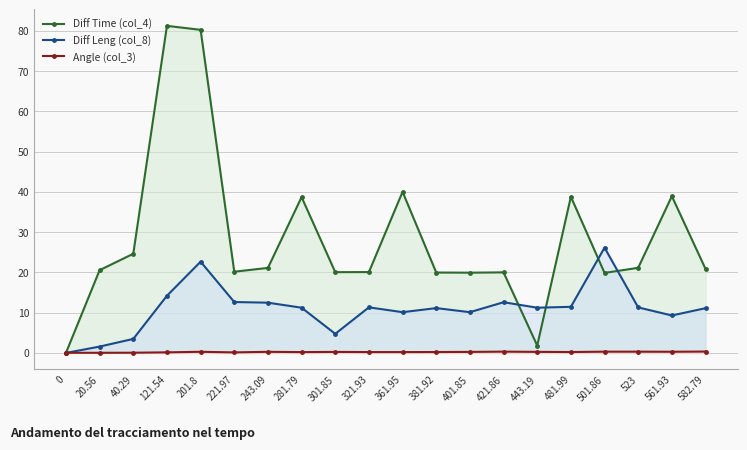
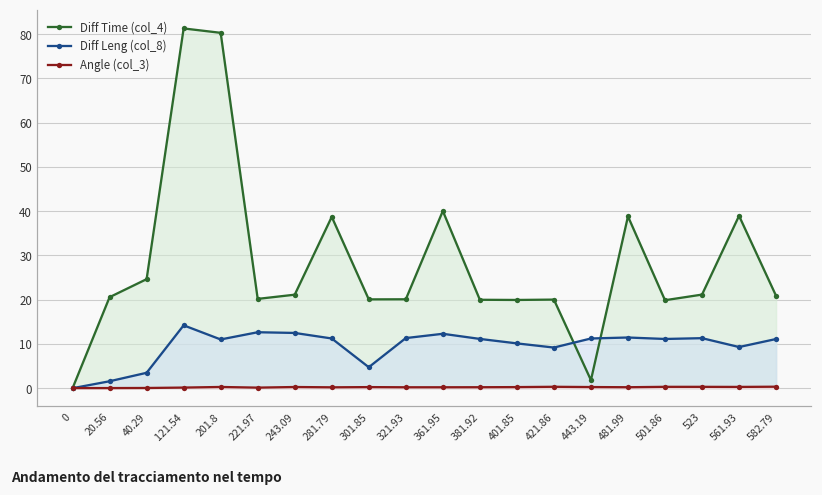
Diff Leng (col_8), 201.8: 23 -> 11
Diff Leng (col_8), 361.95: 10 -> 12
Diff Leng (col_8), 421.86: 13 -> 9
Diff Leng (col_8), 501.86: 26 -> 11
